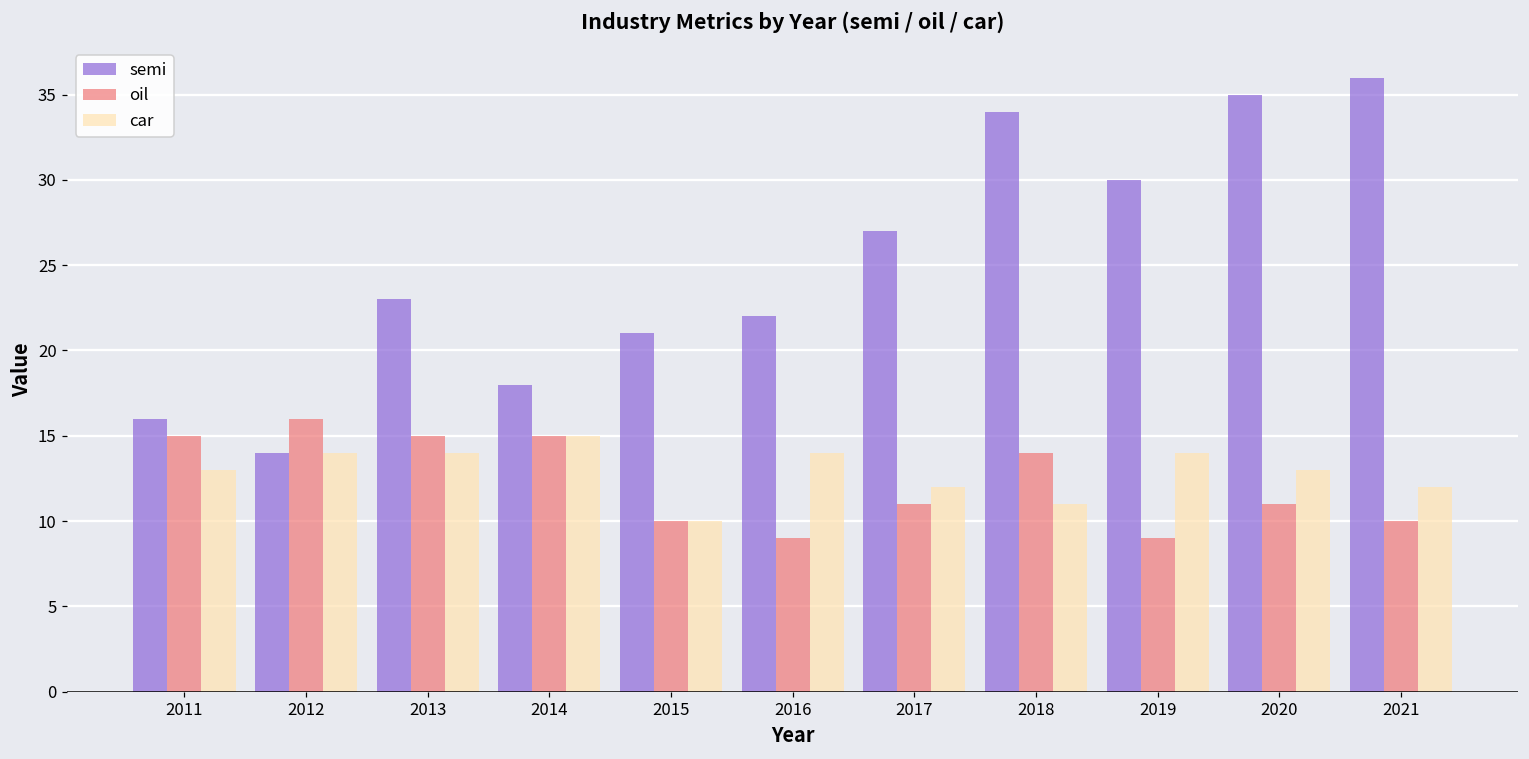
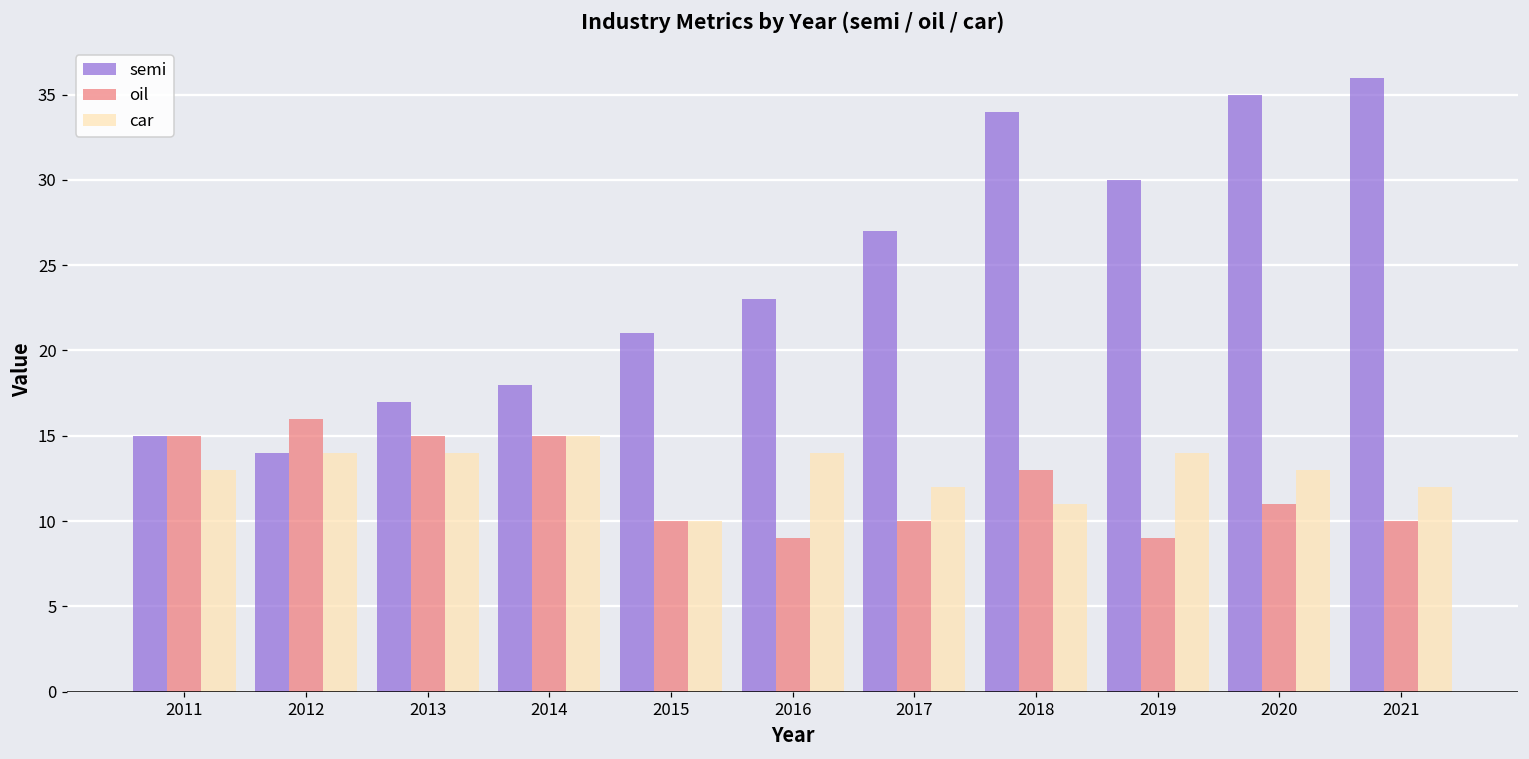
semi, 2011: 16 -> 15
semi, 2013: 23 -> 17
semi, 2016: 22 -> 23
oil, 2017: 11 -> 10
oil, 2018: 14 -> 13
